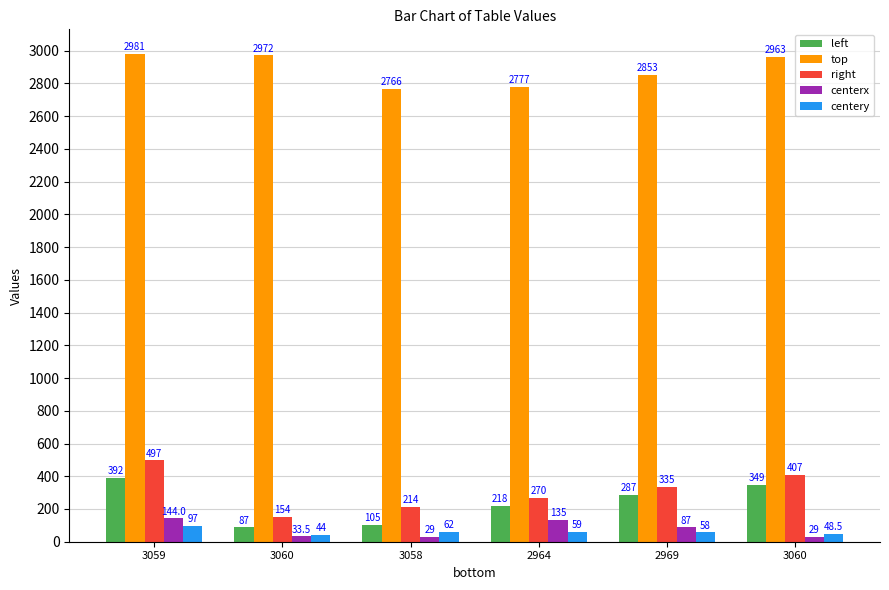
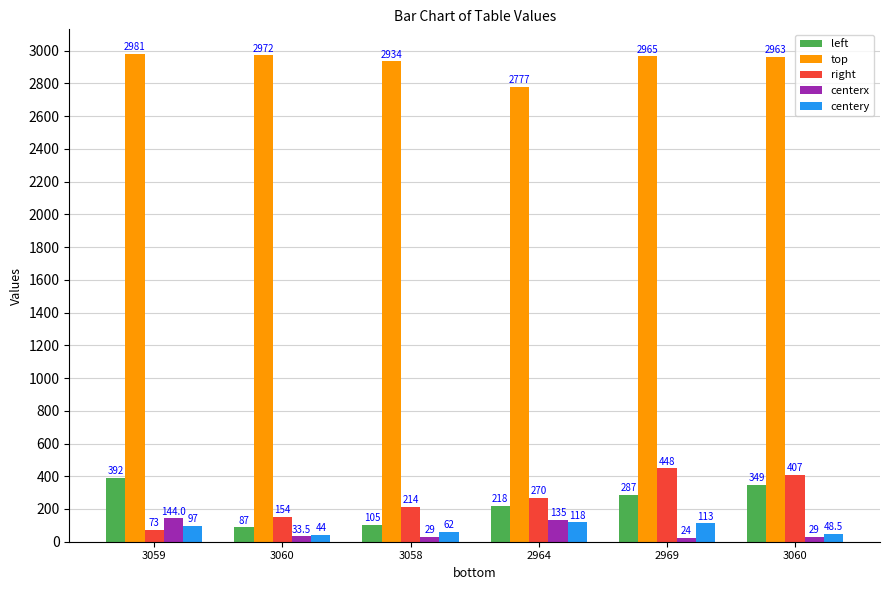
right, 3059: 497 -> 73
top, 3058: 2766 -> 2934
centery, 2964: 59 -> 118
top, 2969: 2853 -> 2965
right, 2969: 335 -> 448
centerx, 2969: 87 -> 24
centery, 2969: 58 -> 113
